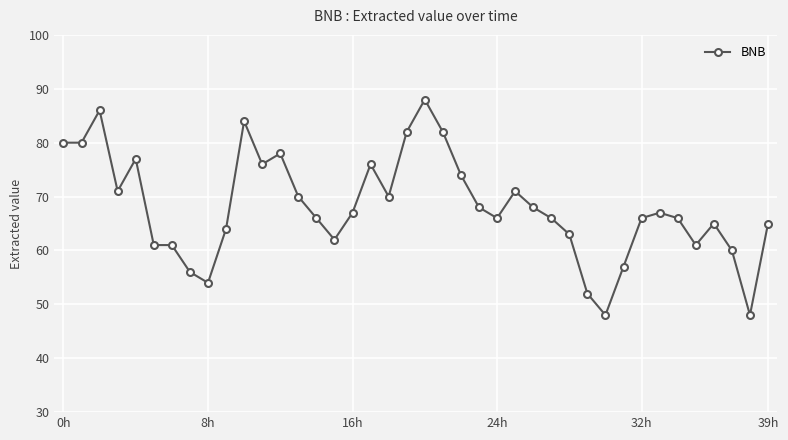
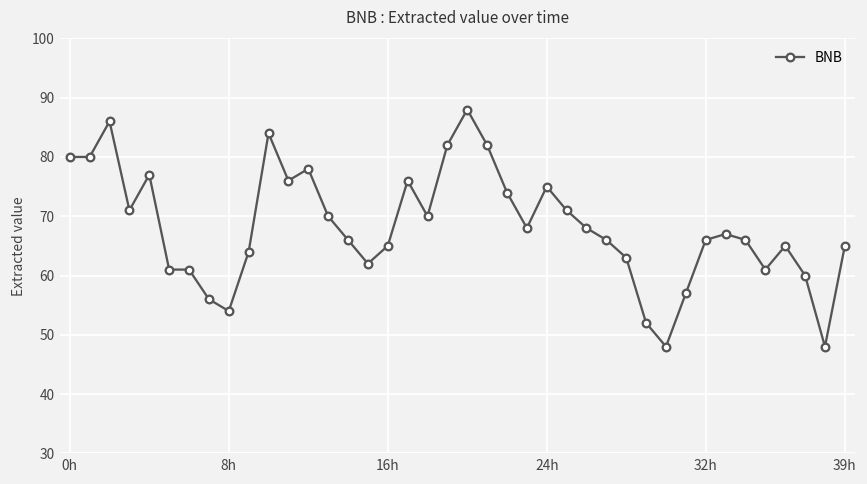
16h: 67 -> 65
24h: 66 -> 75
